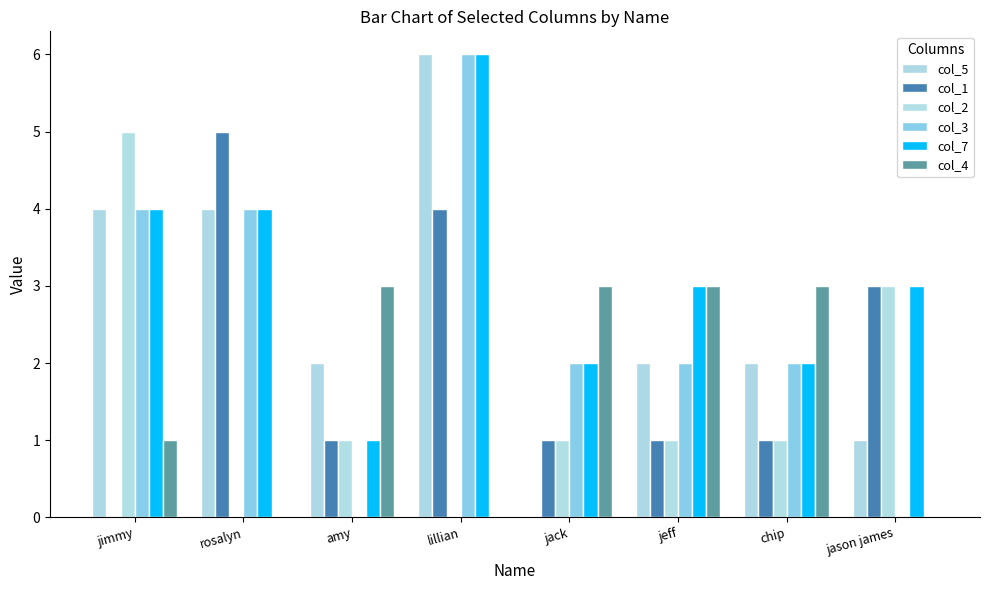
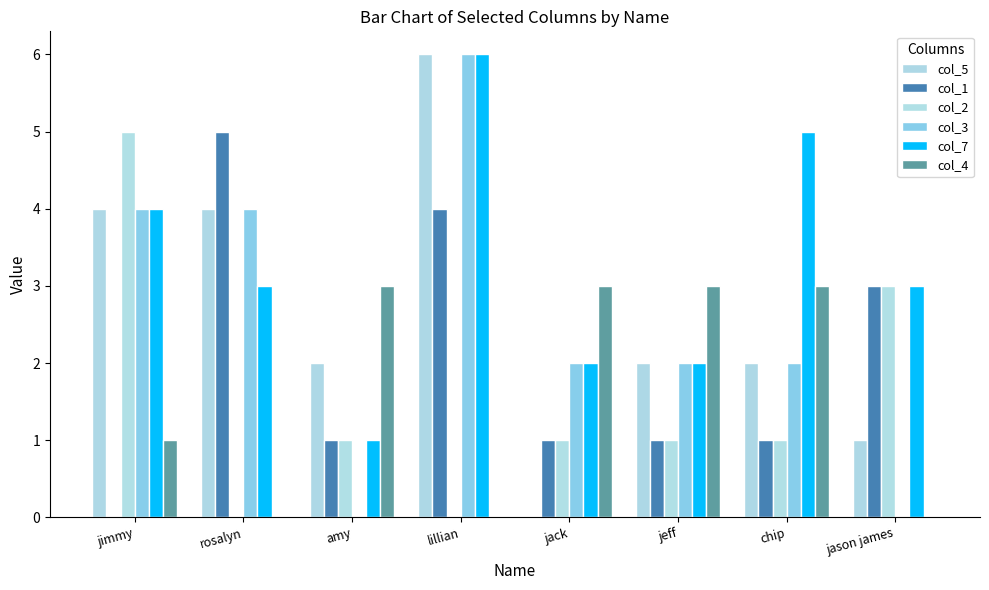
col_7, rosalyn: 4 -> 3
col_7, jeff: 3 -> 2
col_7, chip: 2 -> 5
